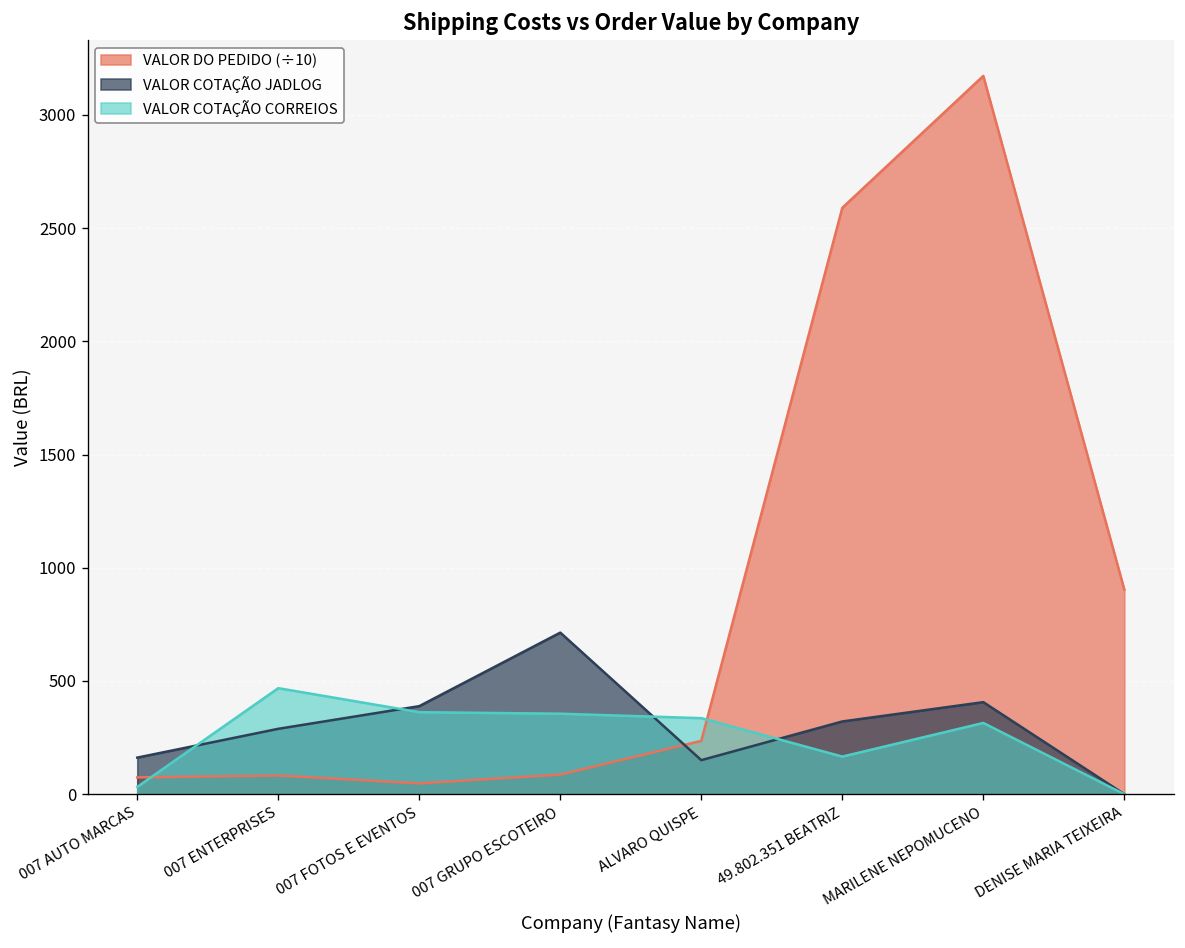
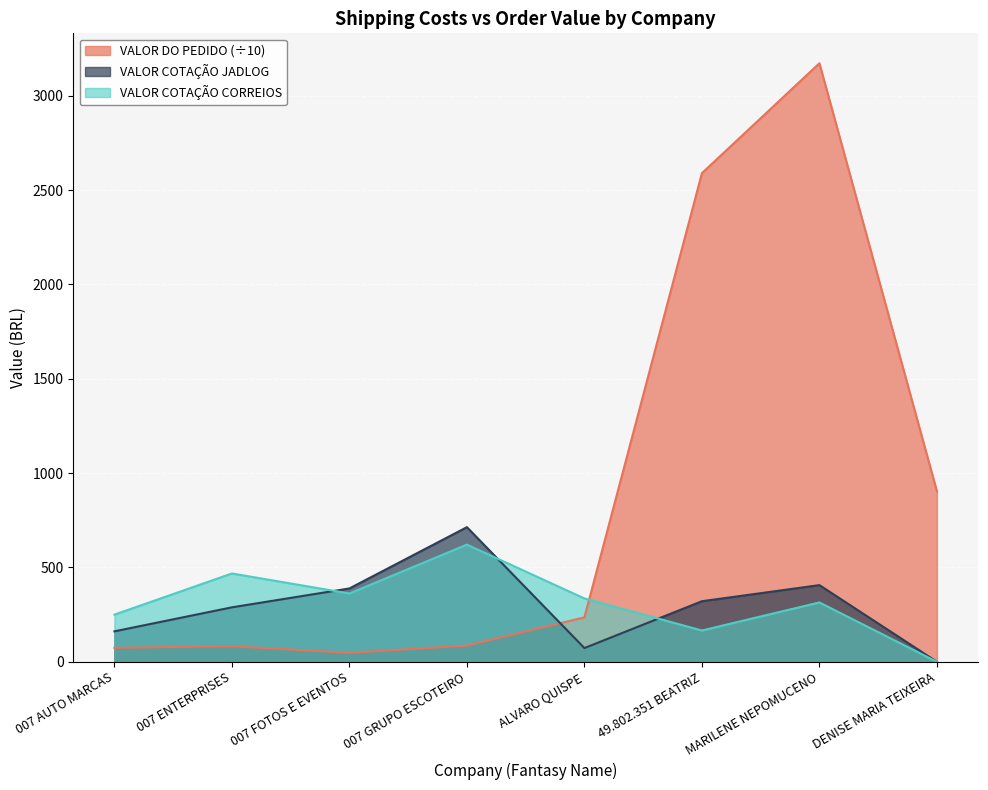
VALOR COTAÇÃO CORREIOS, 007 AUTO MARCAS: 30 -> 250
VALOR COTAÇÃO CORREIOS, 007 GRUPO ESCOTEIRO: 360 -> 620
VALOR COTAÇÃO JADLOG, ALVARO QUISPE: 150 -> 70
